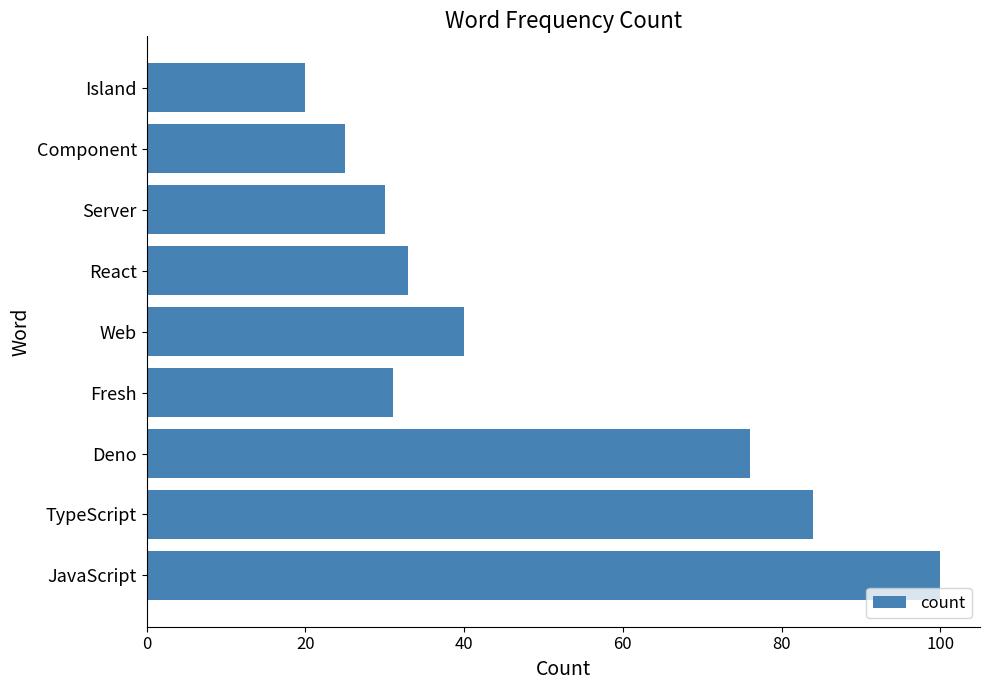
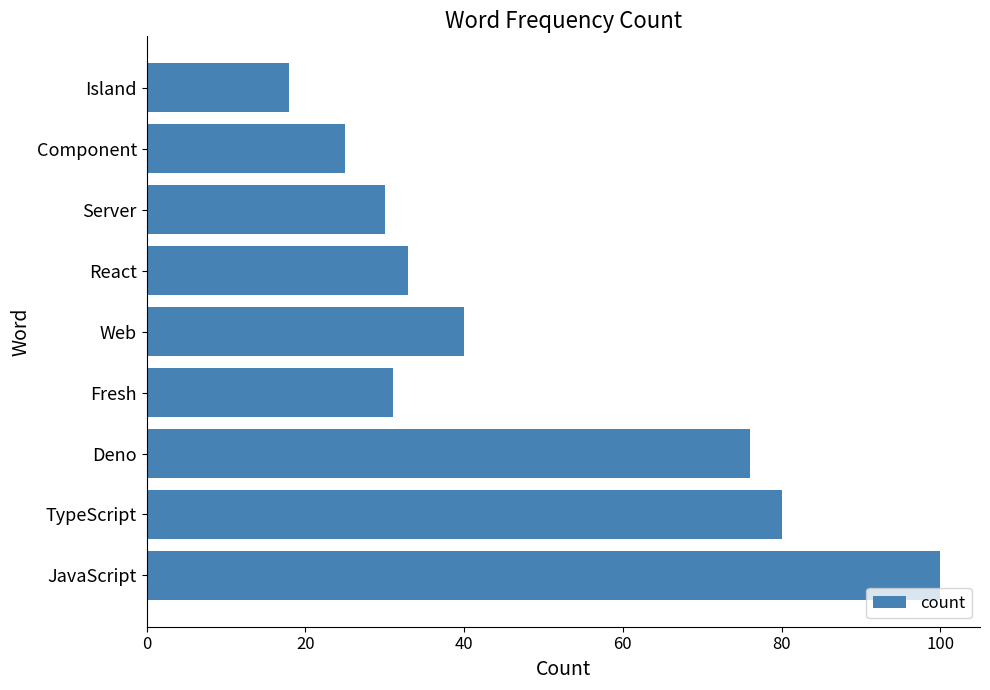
Island: 20 -> 18
TypeScript: 84 -> 80
